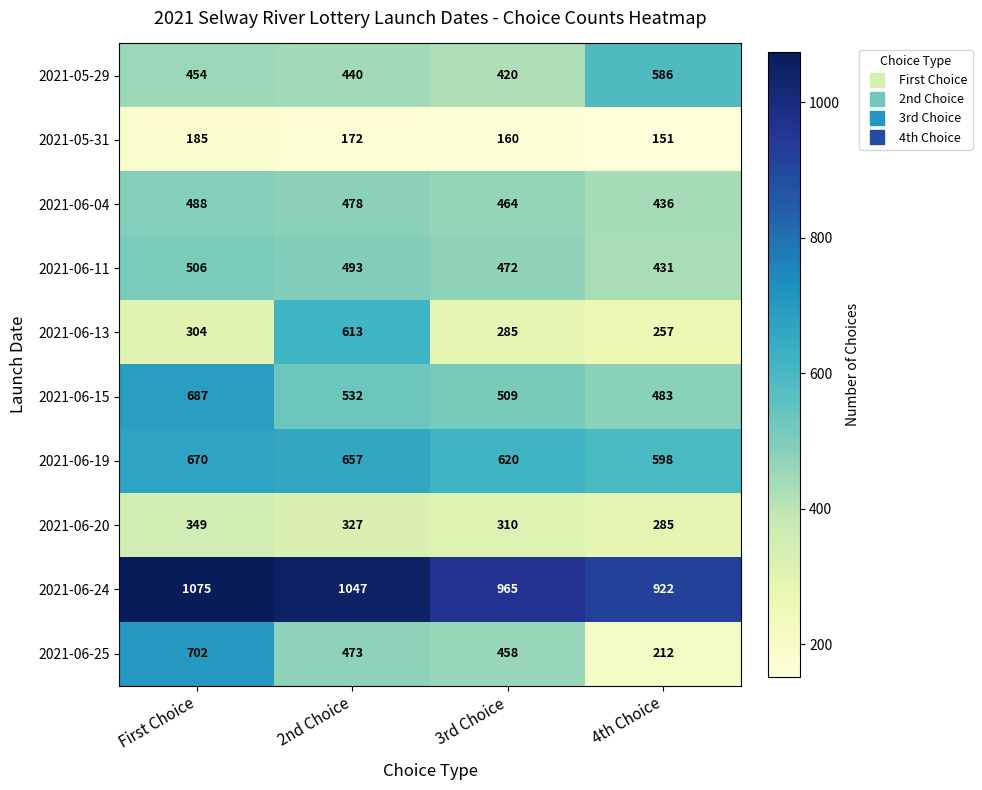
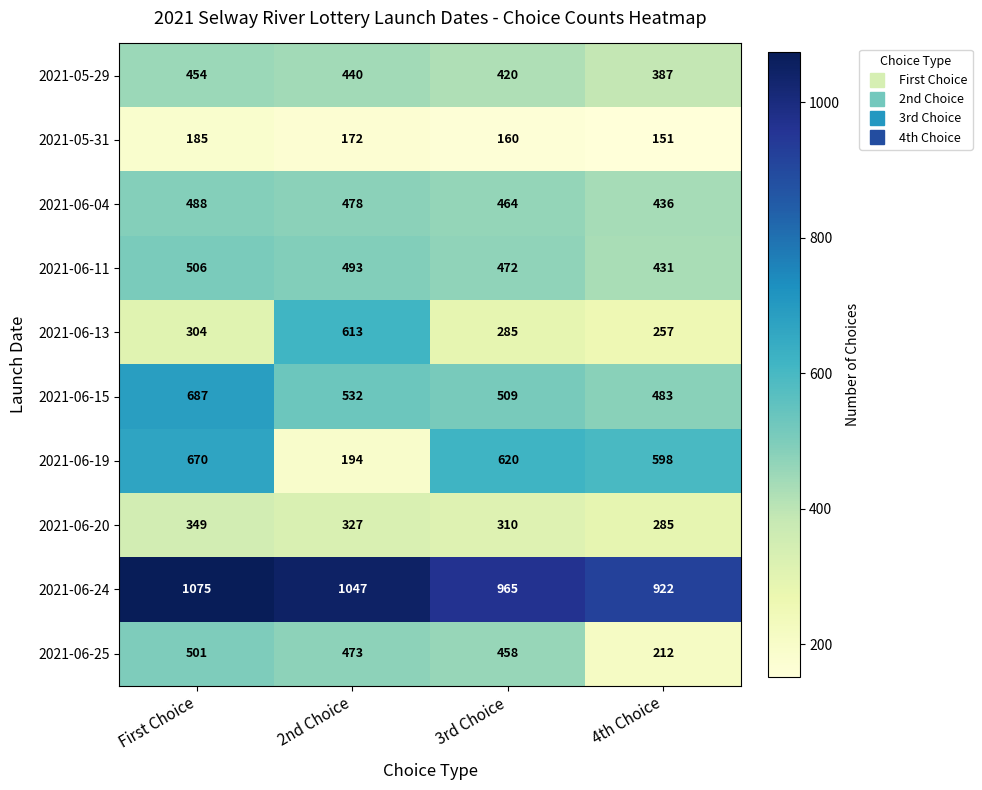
2021-05-29, 4th Choice: 586 -> 387
2021-06-19, 2nd Choice: 657 -> 194
2021-06-25, First Choice: 702 -> 501
